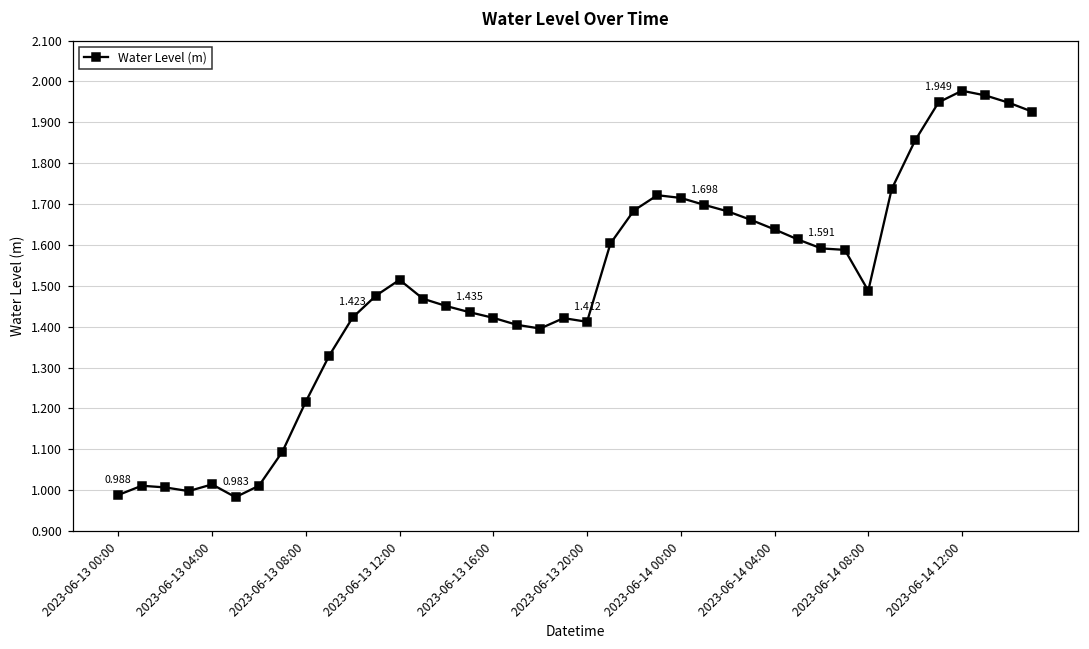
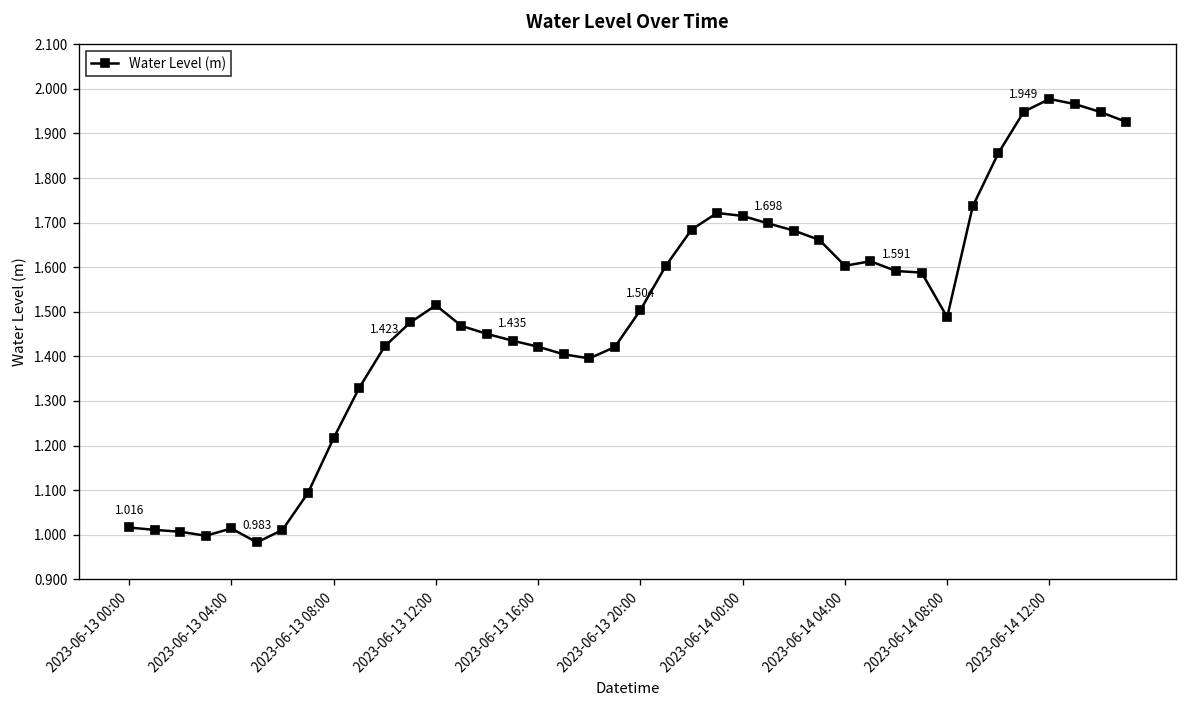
2023-06-13 00:00: 0.988 -> 1.016
2023-06-13 20:00: 1.412 -> 1.504
2023-06-14 04:00: 1.64 -> 1.60
